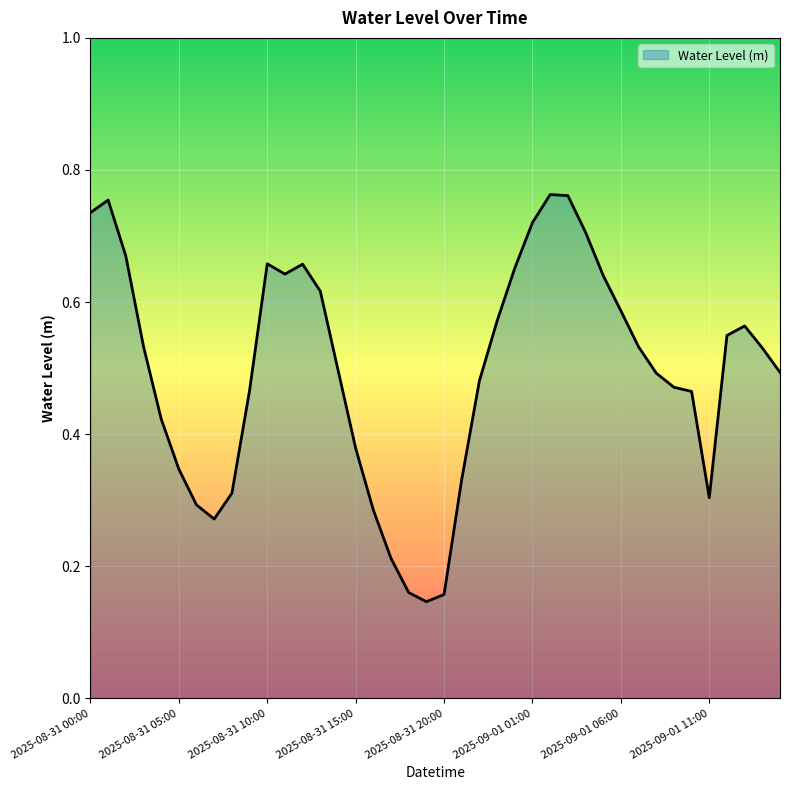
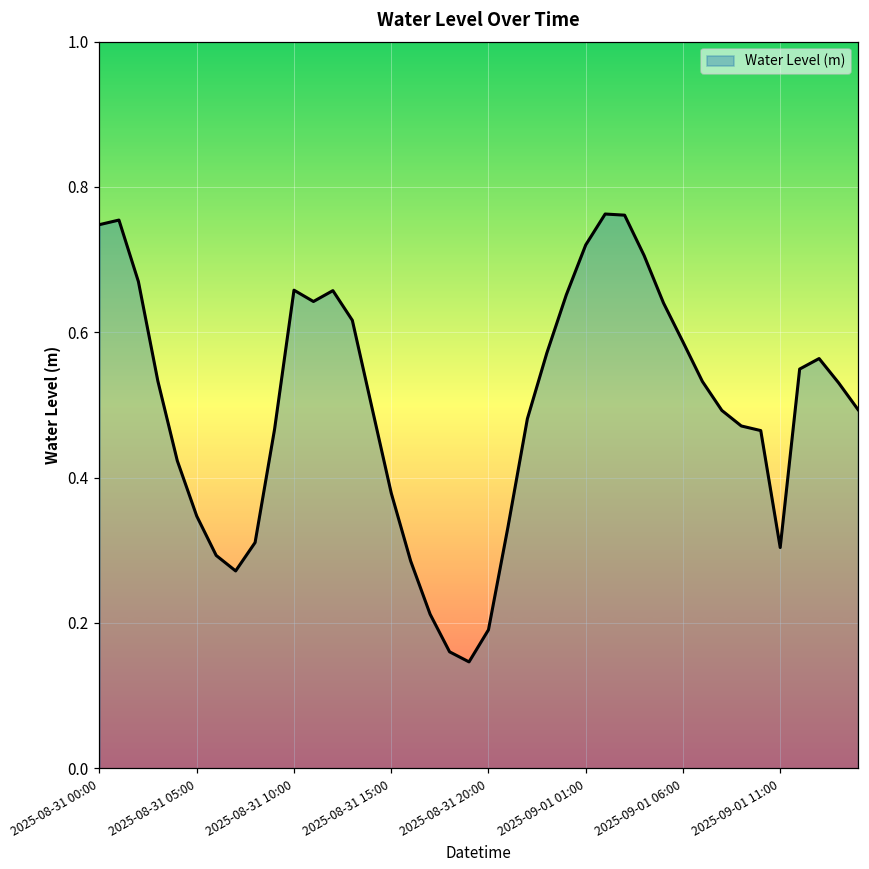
2025-08-31 00:00: 0.74 -> 0.75
2025-08-31 20:00: 0.16 -> 0.19
